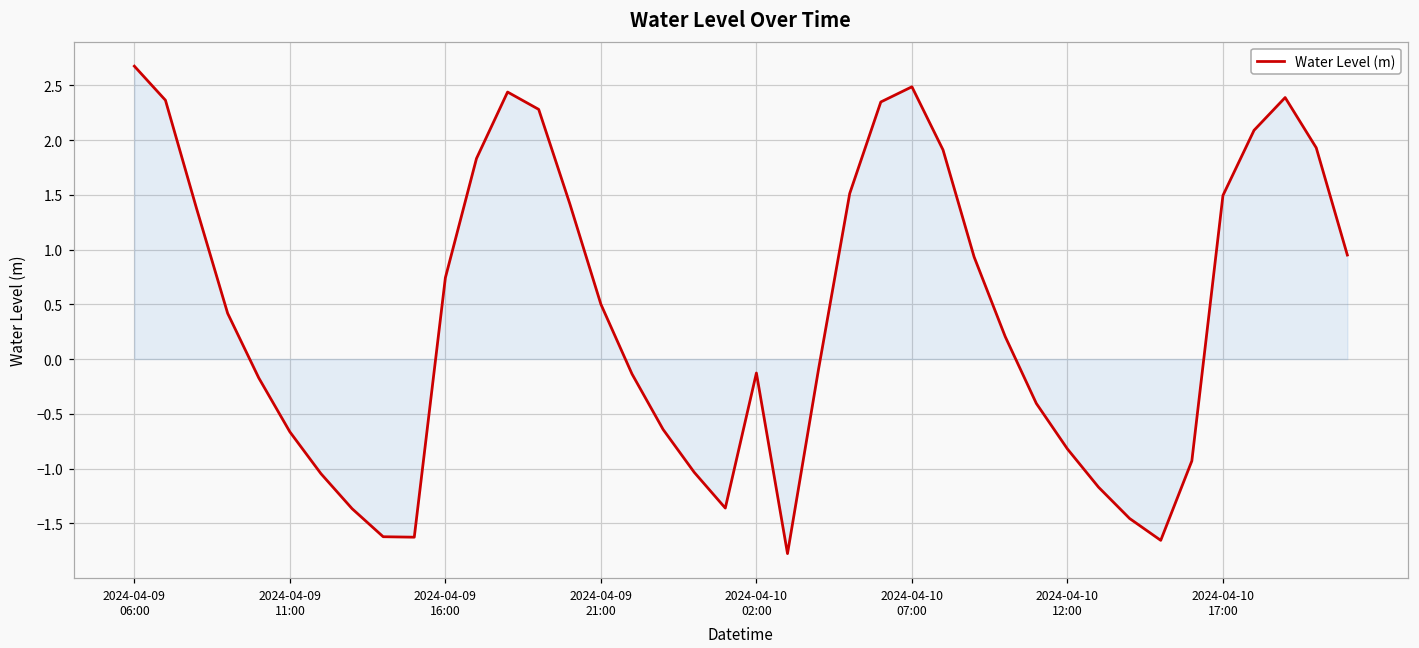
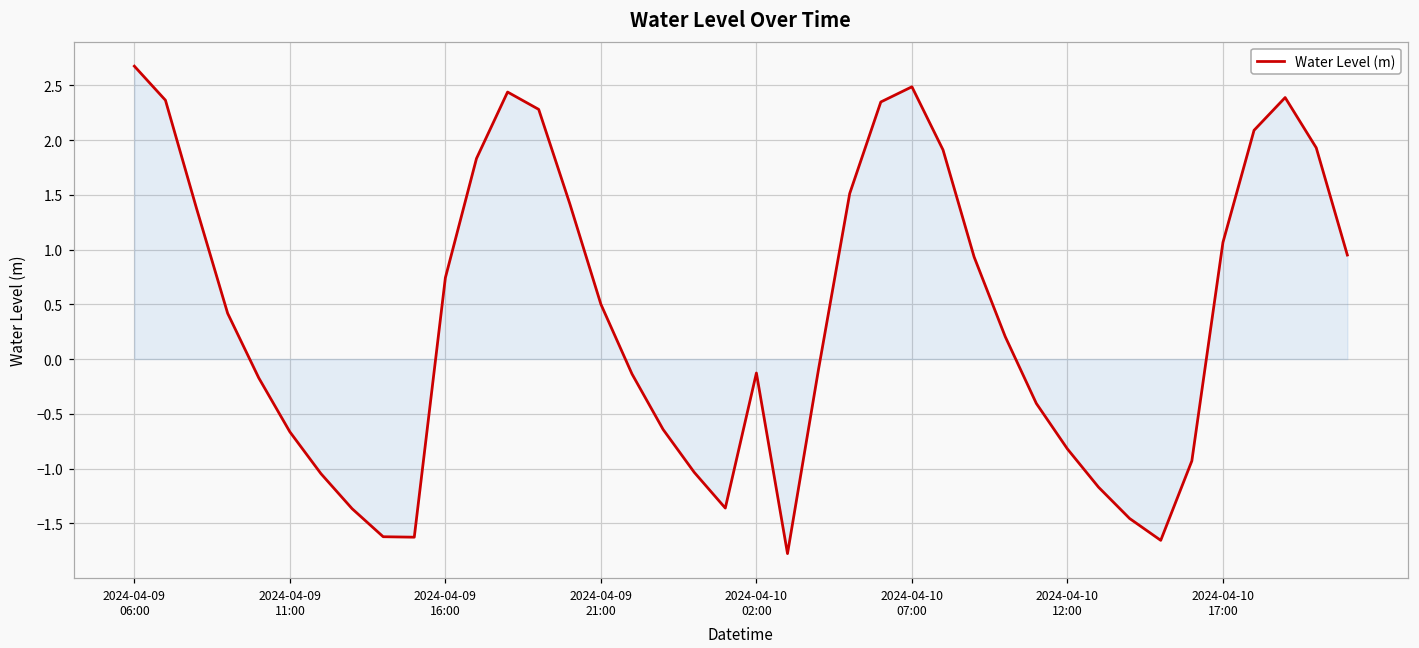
Water Level (m), 2024-04-10 17:00: 1.5 -> 1.1
